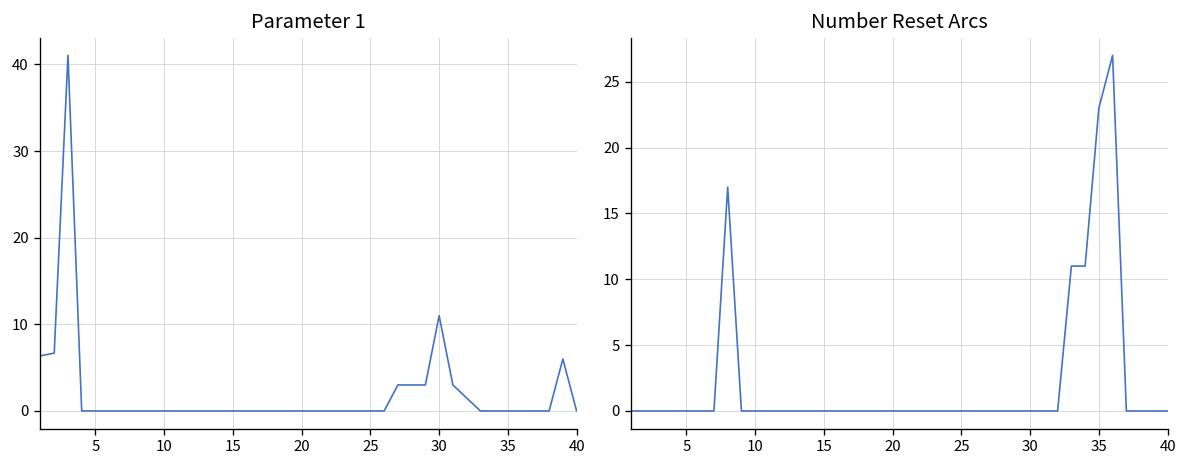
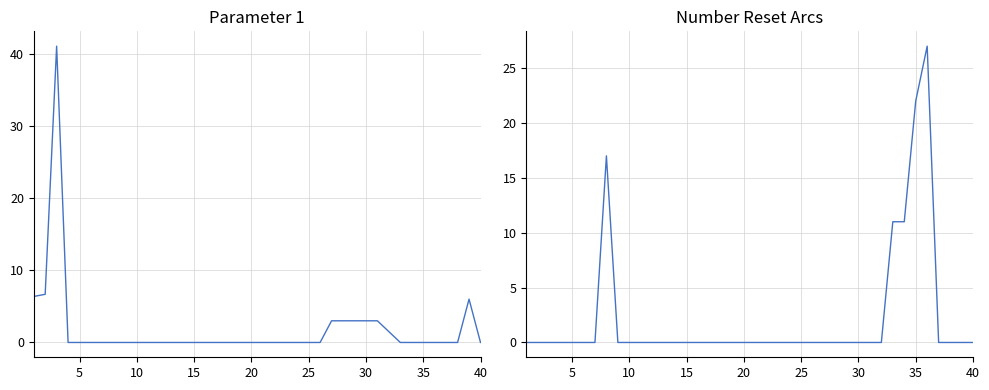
Parameter 1, 30: 11 -> 3
Number Reset Arcs, 35: 23 -> 22
